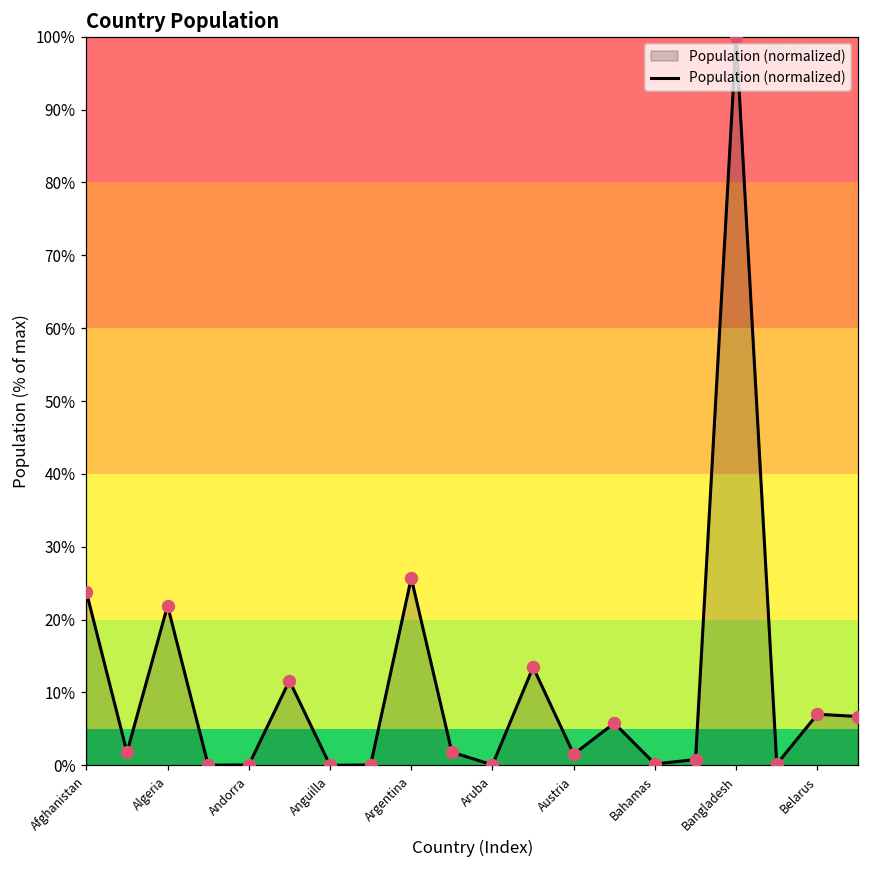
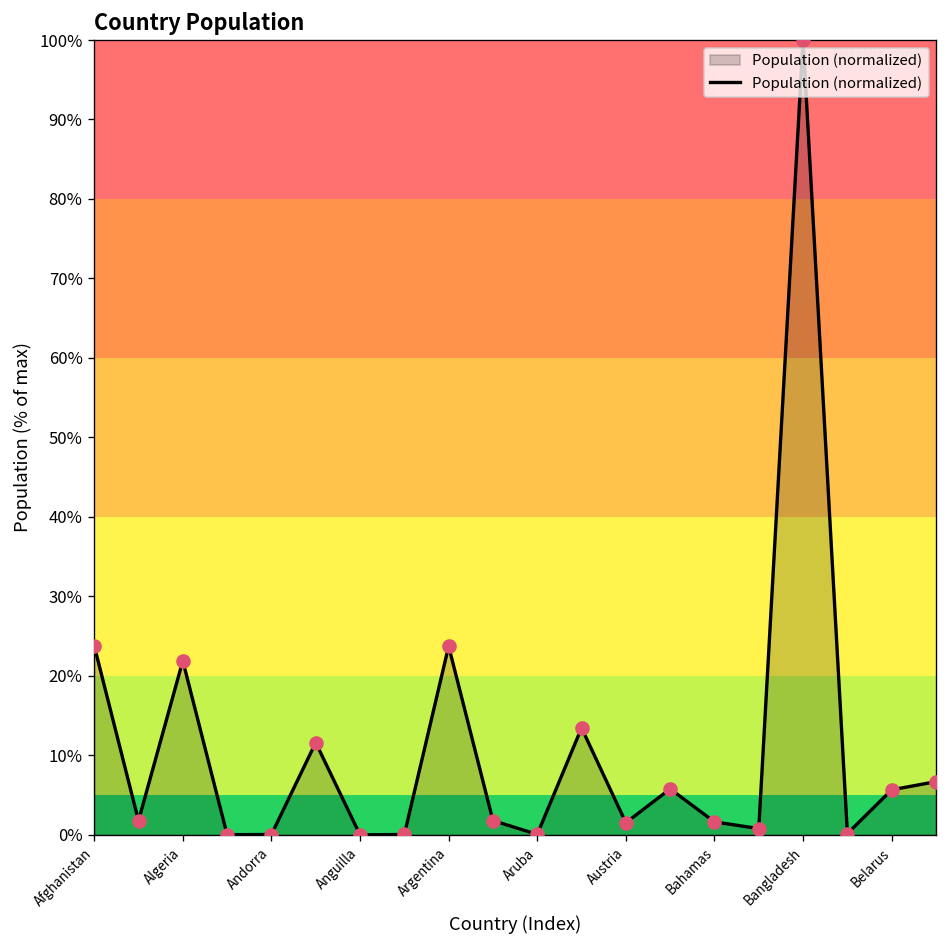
Argentina: 26% -> 24%
Bahamas: 0% -> 2%
Belarus: 7% -> 6%
